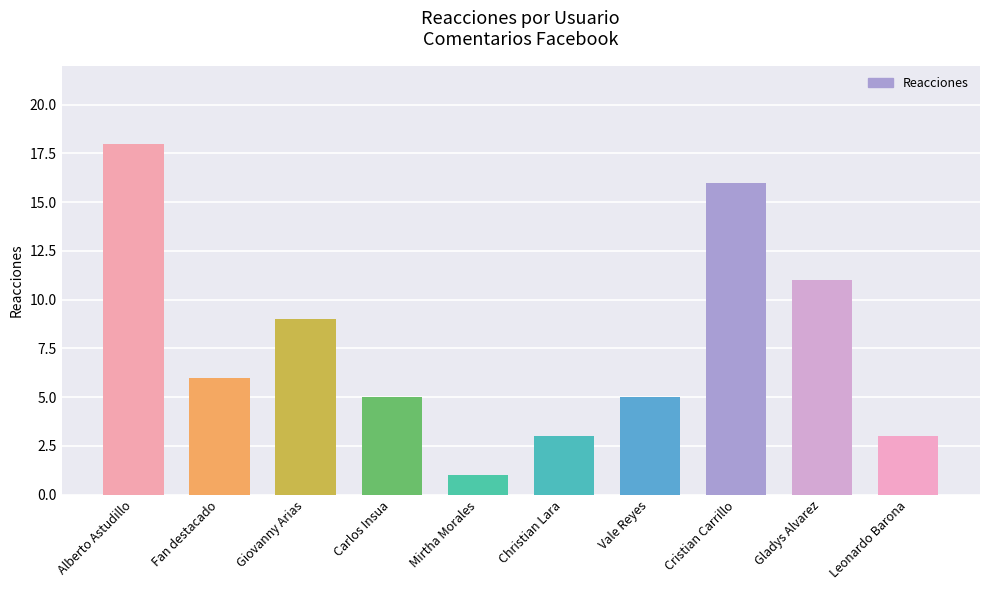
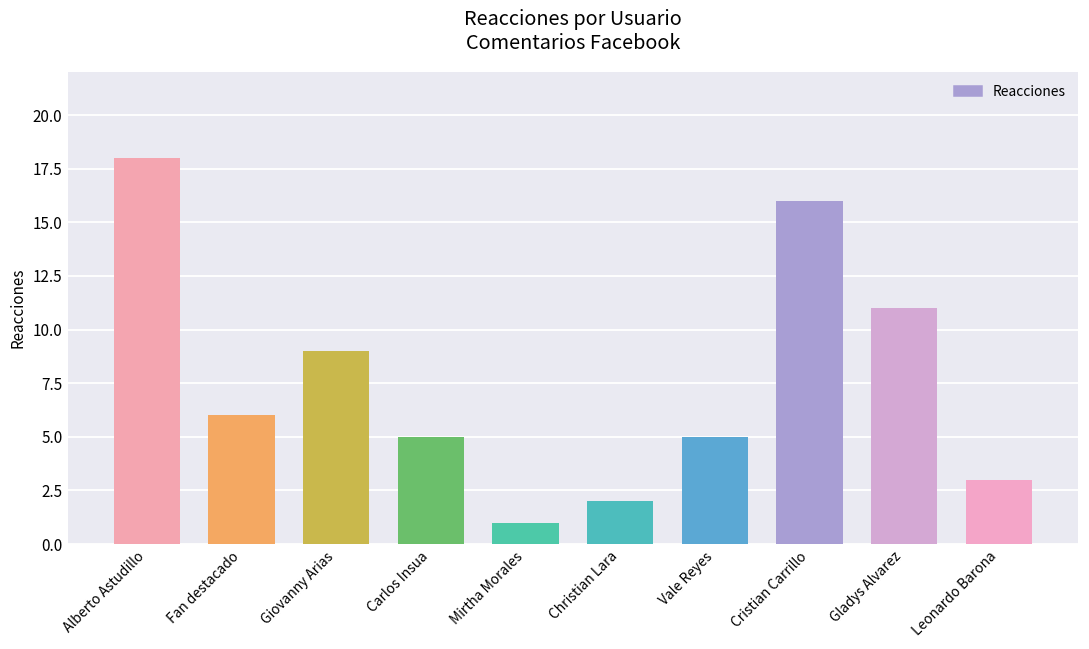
Christian Lara: 3 -> 2
